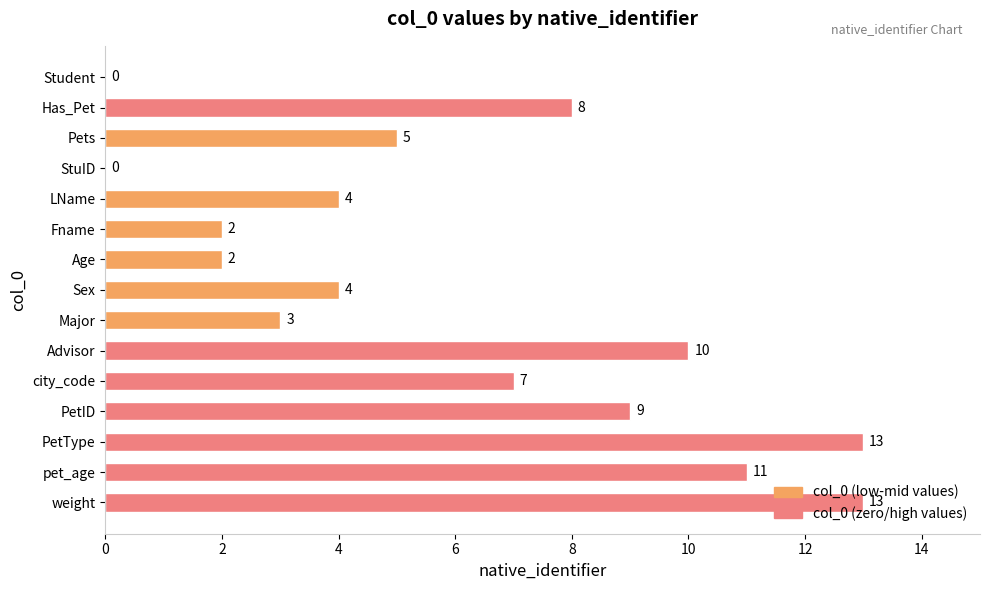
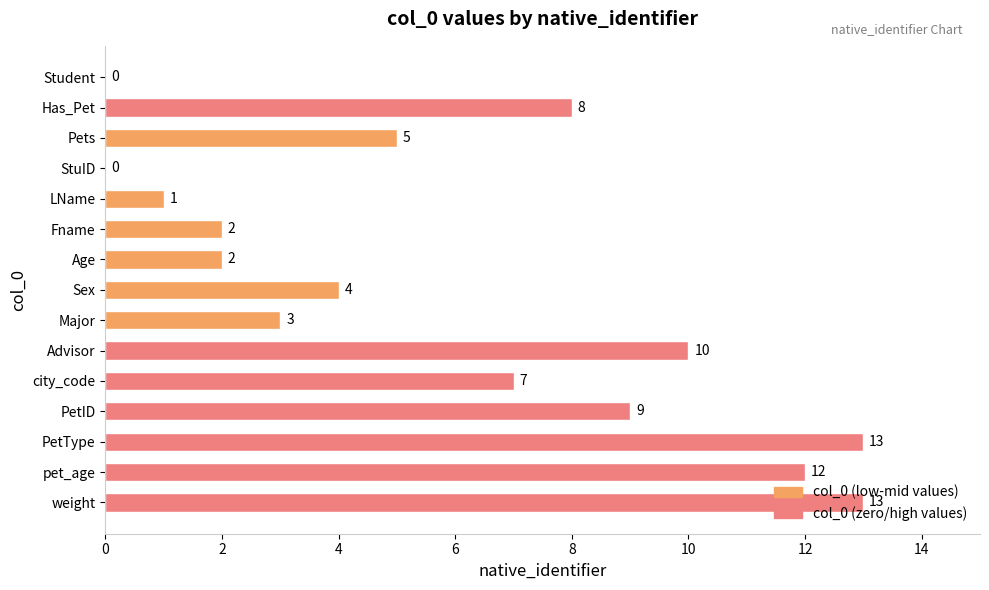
LName: 4 -> 1
pet_age: 11 -> 12
